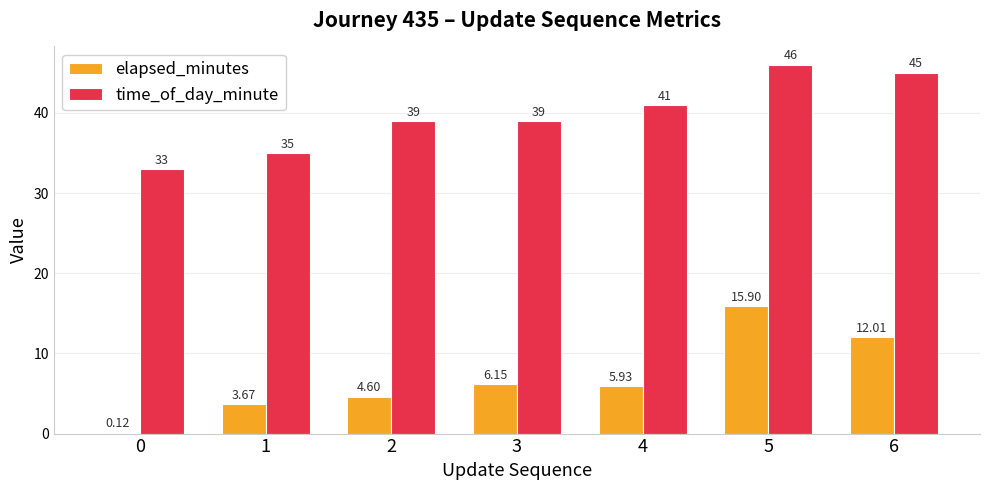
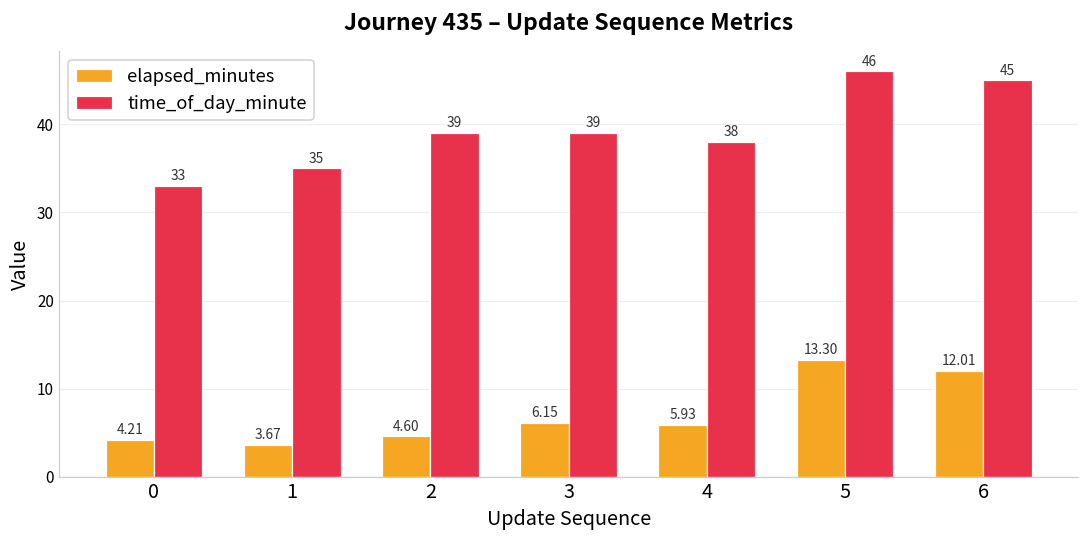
elapsed_minutes, 0: 0.12 -> 4.21
time_of_day_minute, 4: 41 -> 38
elapsed_minutes, 5: 15.90 -> 13.30
